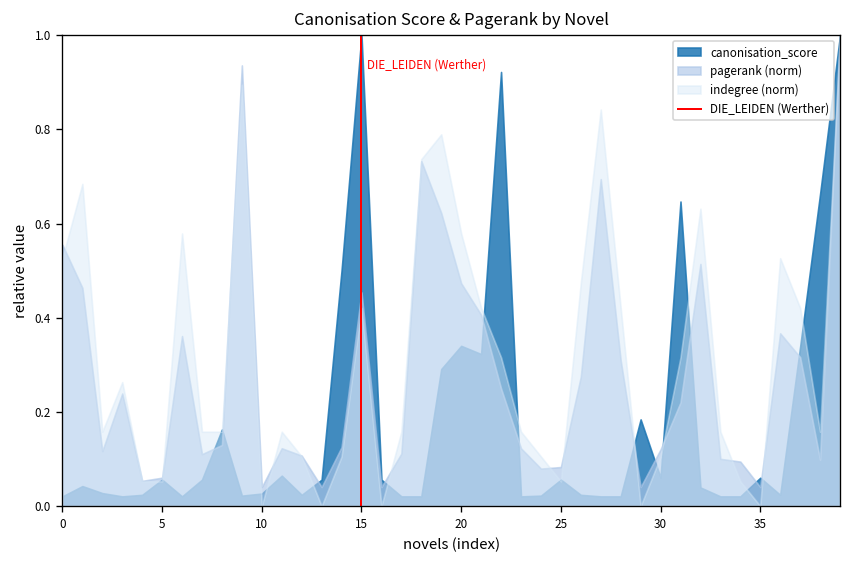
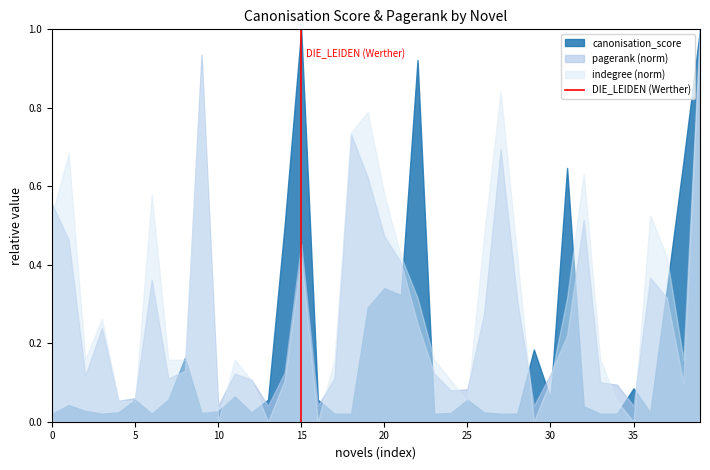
canonisation_score, 35: 0.06 -> 0.09
